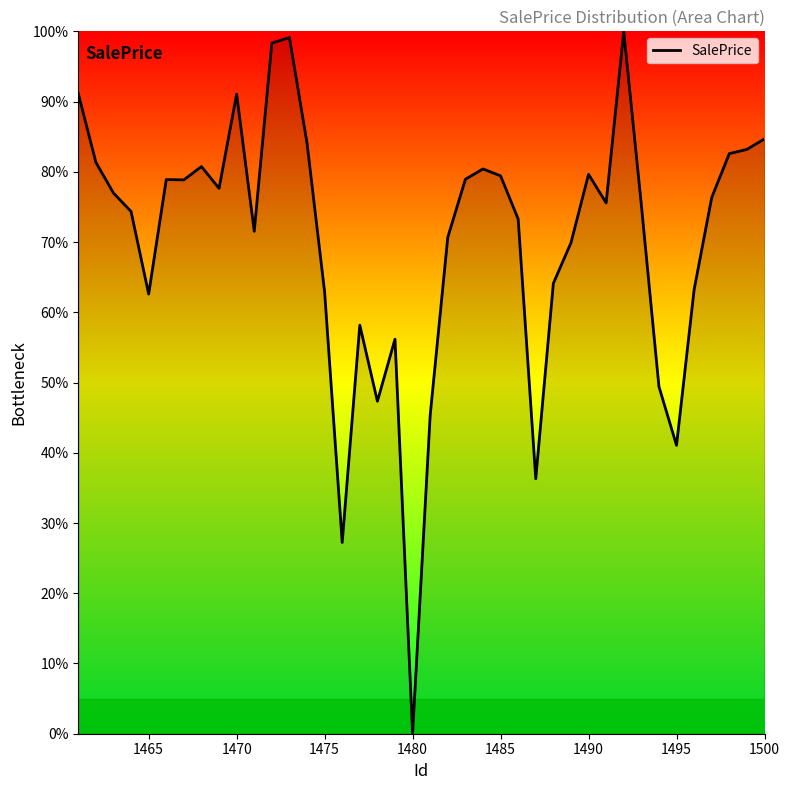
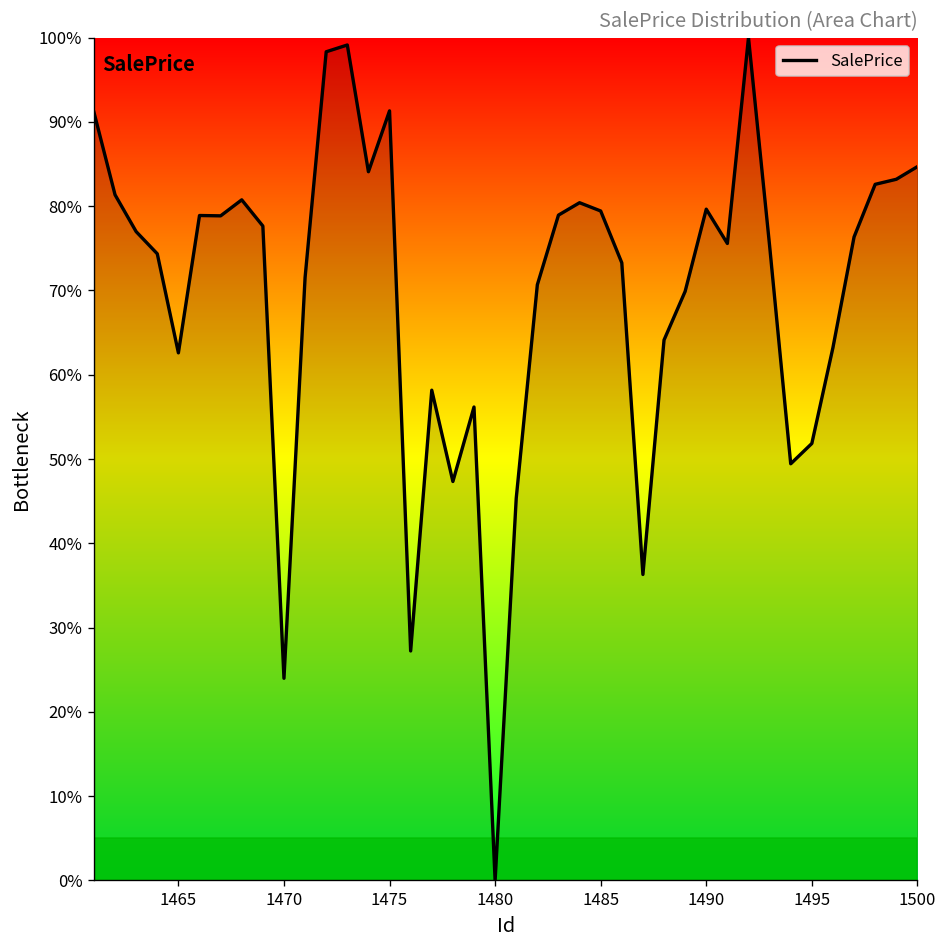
1470: 91% -> 24%
1475: 63% -> 91%
1495: 41% -> 52%
